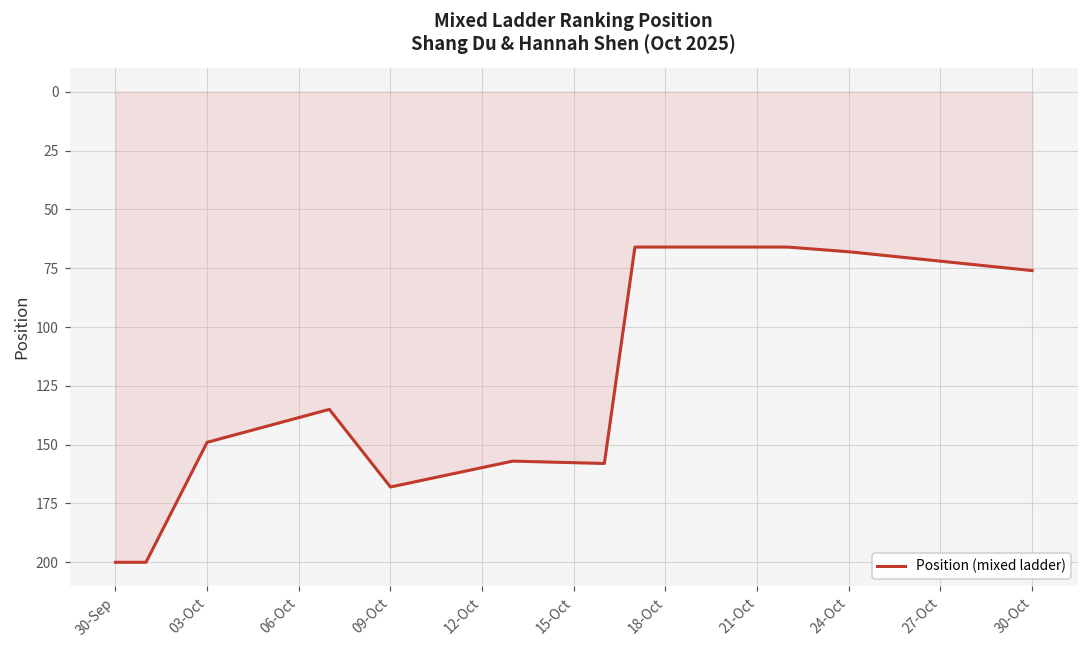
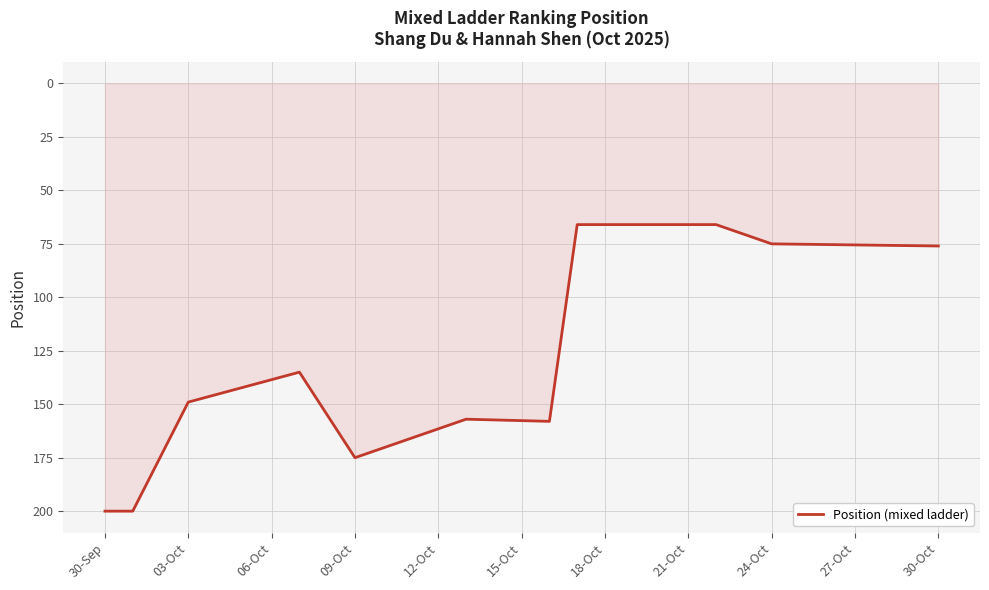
09-Oct: 168 -> 175
24-Oct: 68 -> 75
